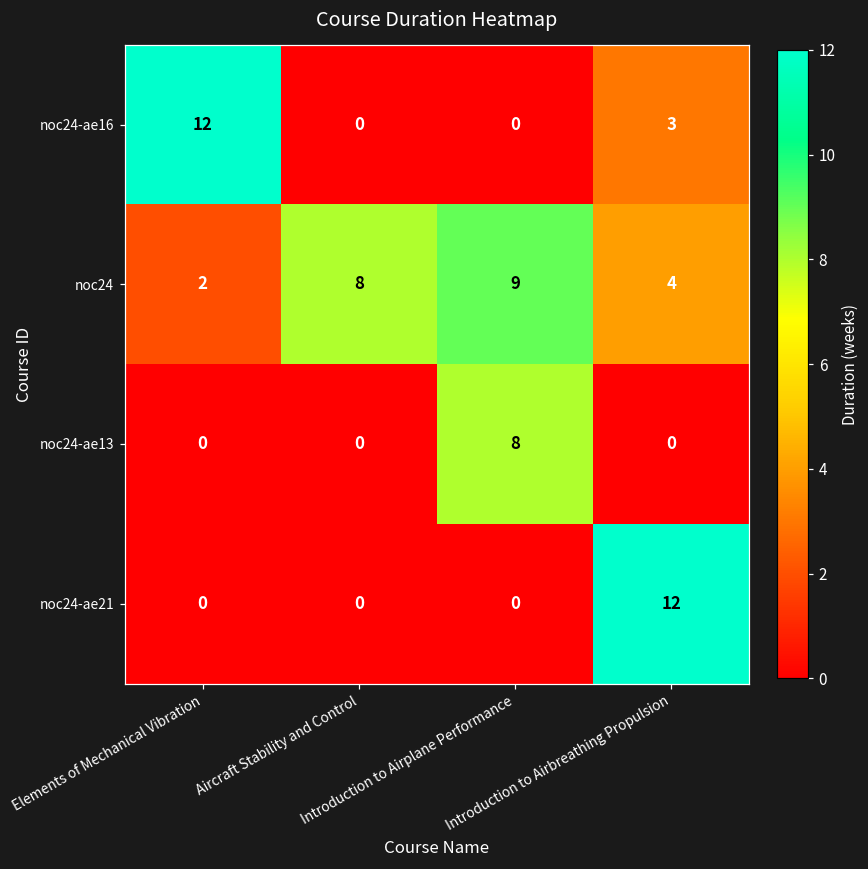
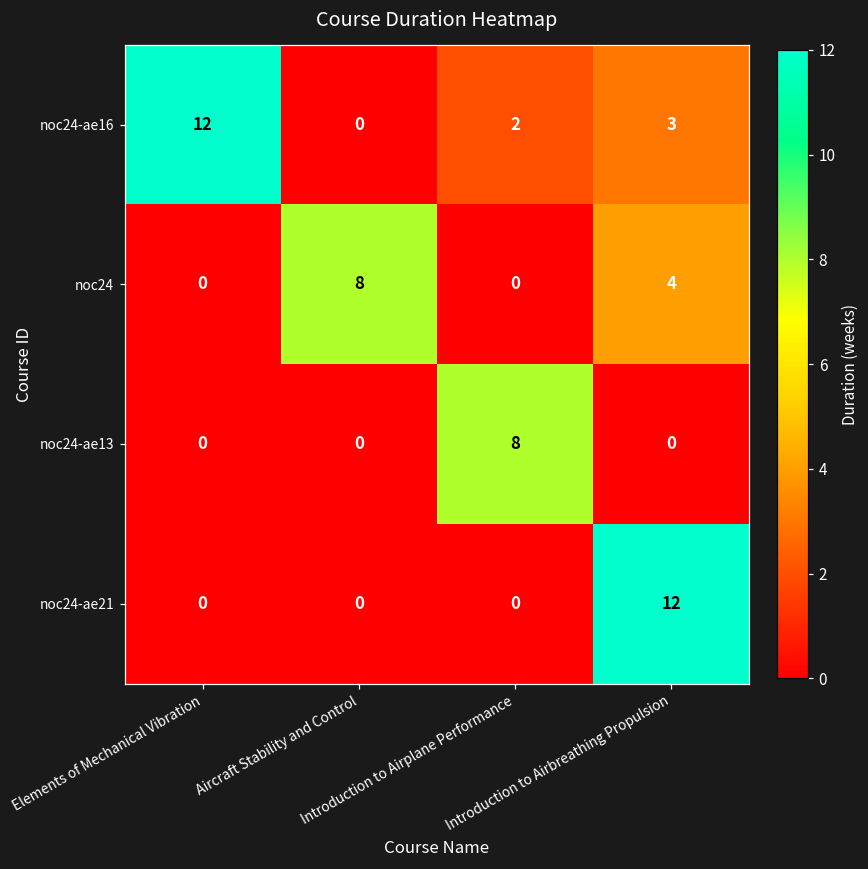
noc24-ae16, Introduction to Airplane Performance: 0 -> 2
noc24, Elements of Mechanical Vibration: 2 -> 0
noc24, Introduction to Airplane Performance: 9 -> 0
